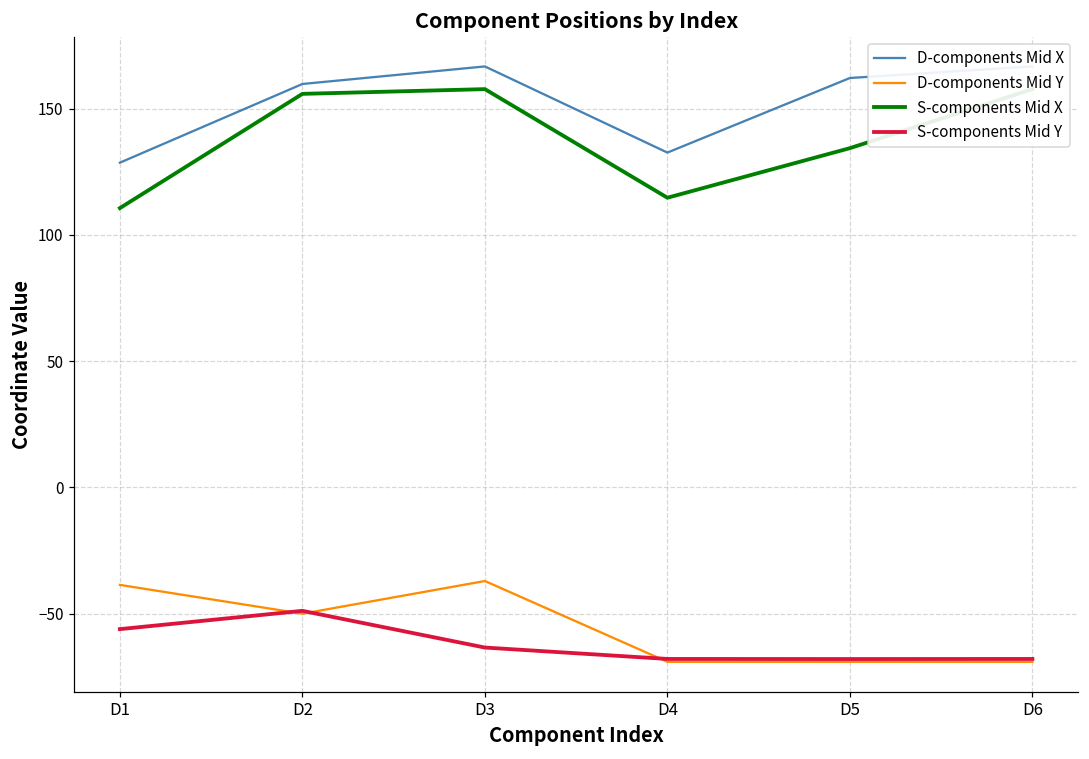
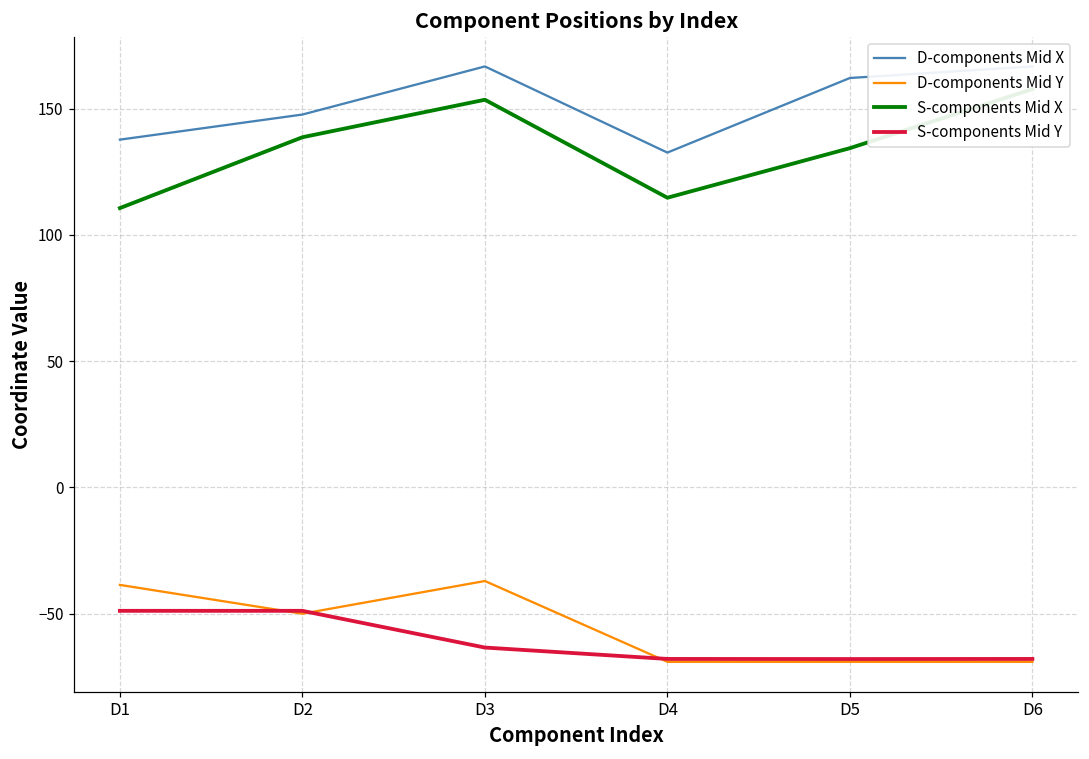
D-components Mid X, D1: 129 -> 138
S-components Mid Y, D1: -56 -> -49
D-components Mid X, D2: 160 -> 148
S-components Mid X, D2: 156 -> 139
S-components Mid X, D3: 158 -> 154
